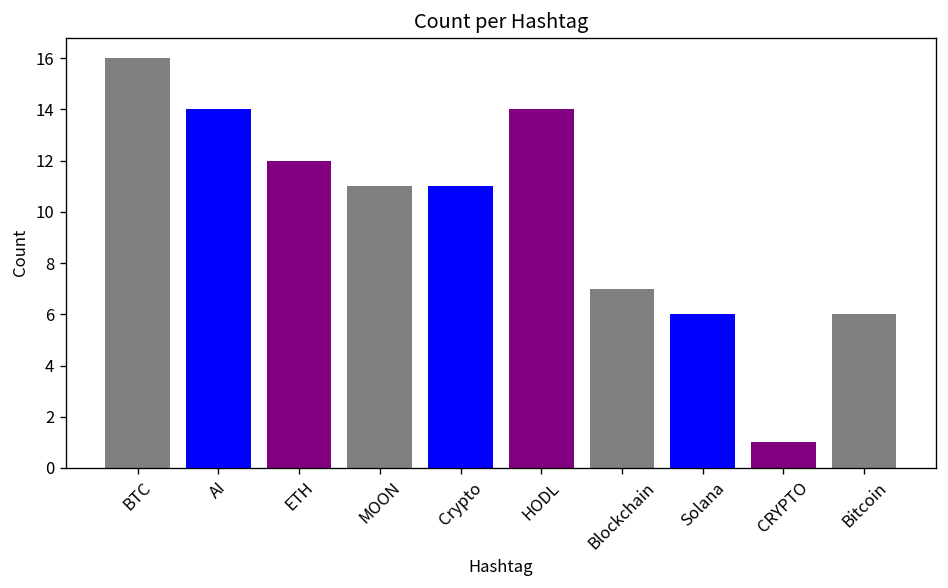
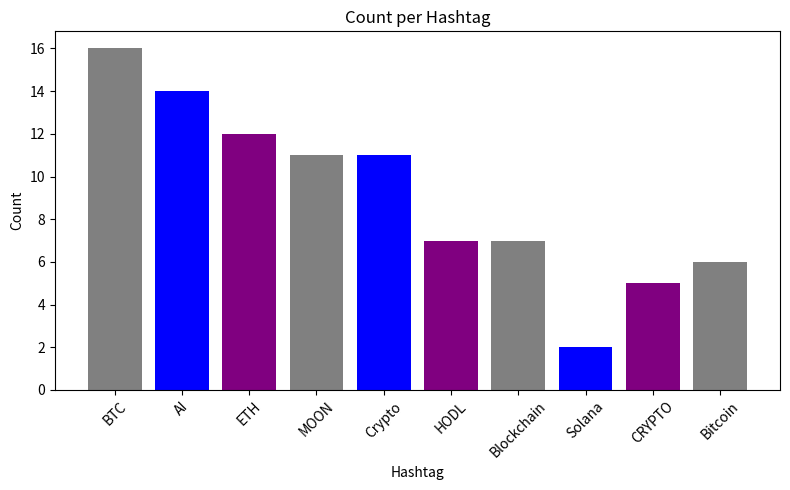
HODL: 14 -> 7
Solana: 6 -> 2
CRYPTO: 1 -> 5
